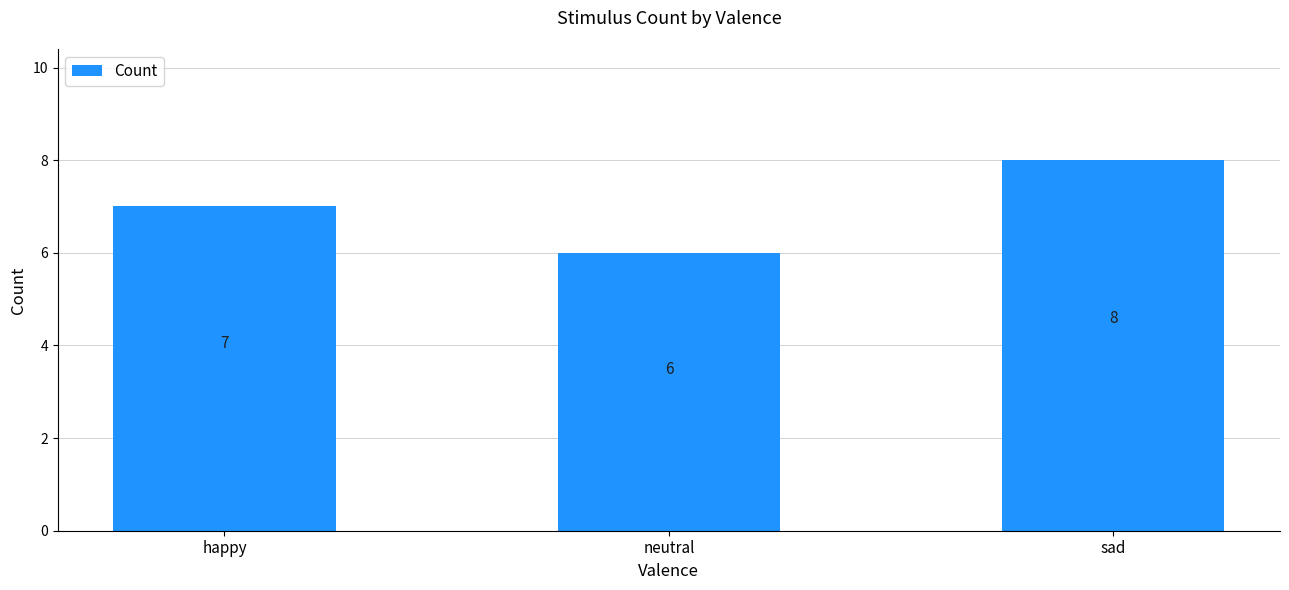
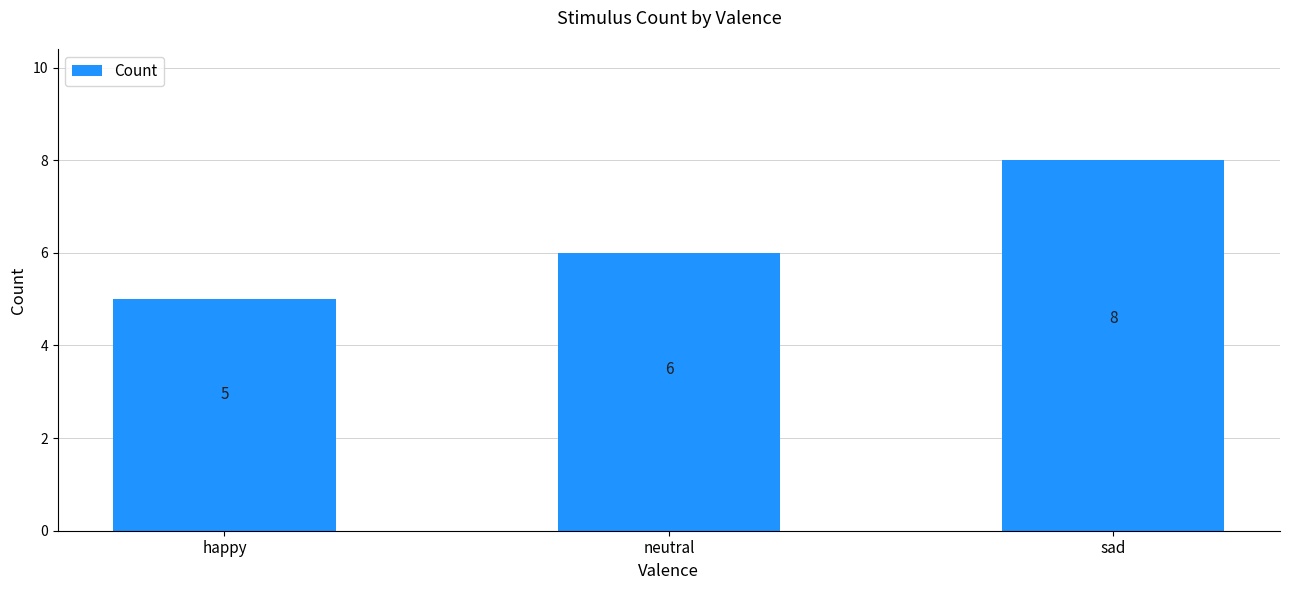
happy: 7 -> 5
